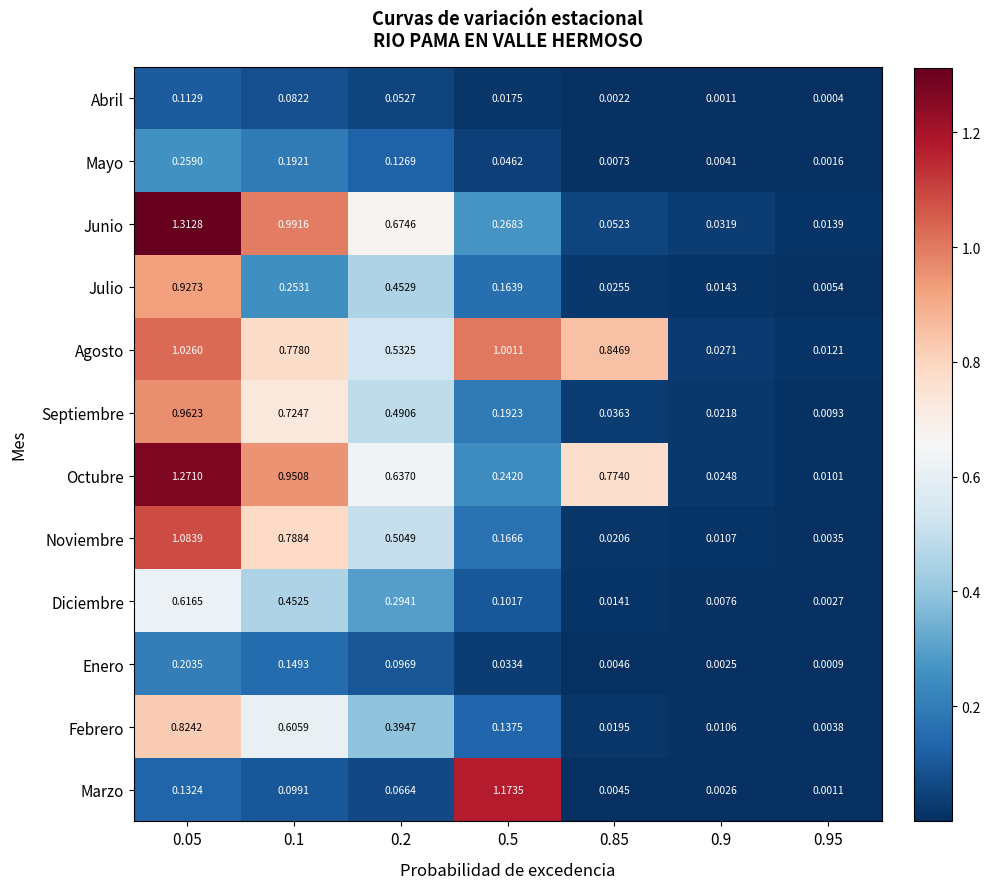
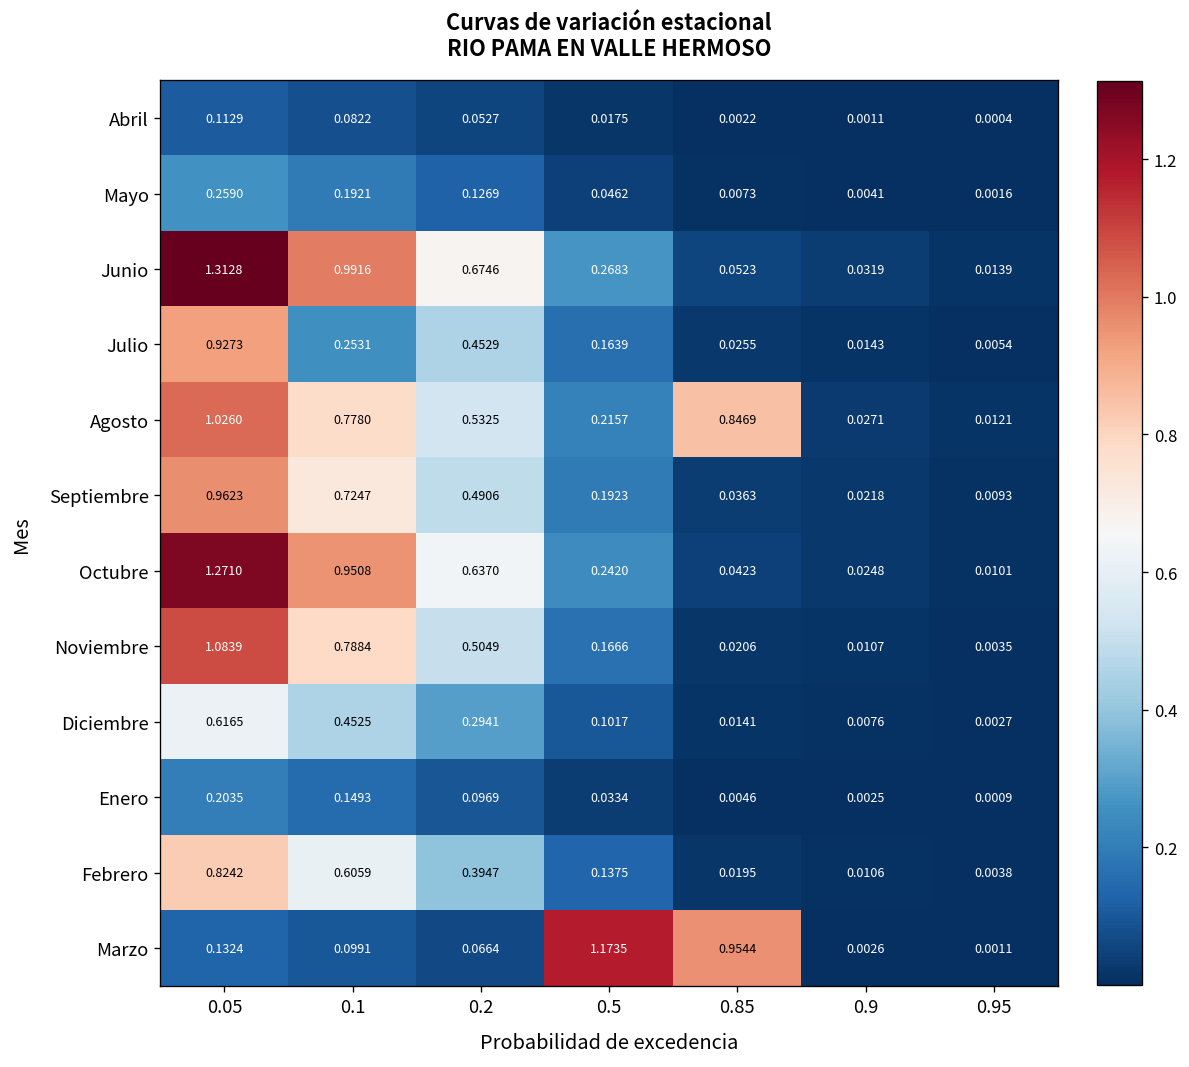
Agosto, 0.5: 1.0011 -> 0.2157
Octubre, 0.85: 0.7740 -> 0.0423
Marzo, 0.85: 0.0045 -> 0.9544
